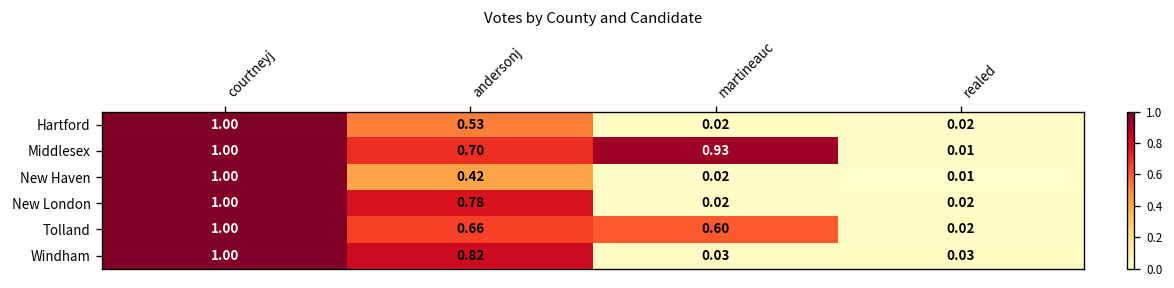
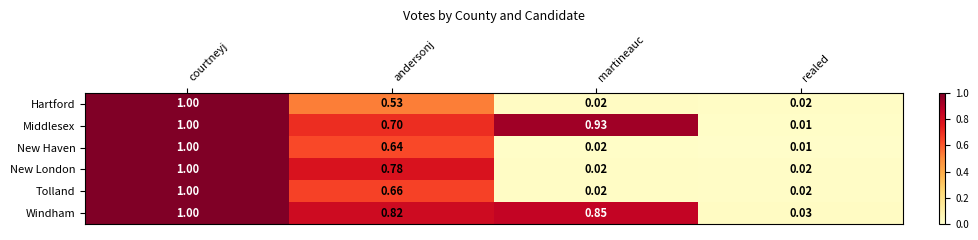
New Haven, andersonj: 0.42 -> 0.64
Tolland, martineauc: 0.60 -> 0.02
Windham, martineauc: 0.03 -> 0.85
